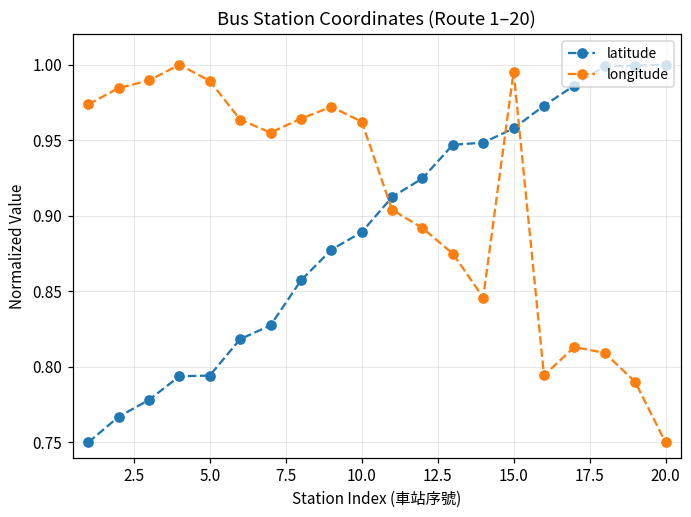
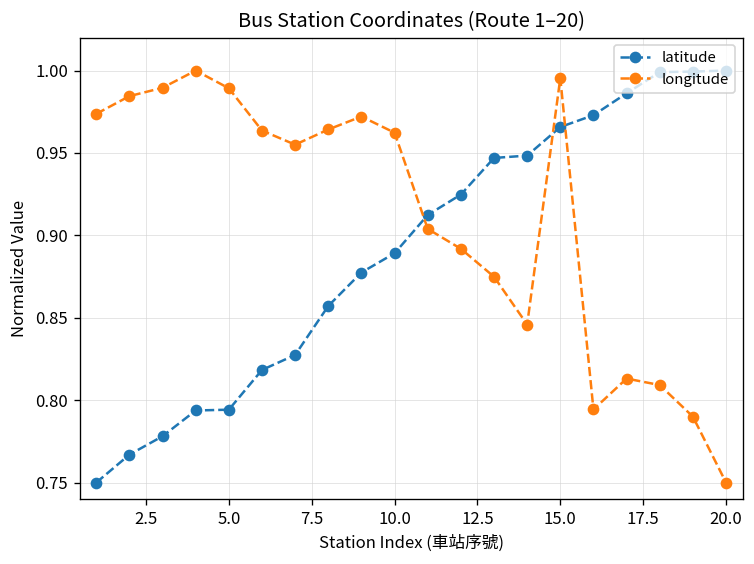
latitude, 15.0: 0.958 -> 0.966
